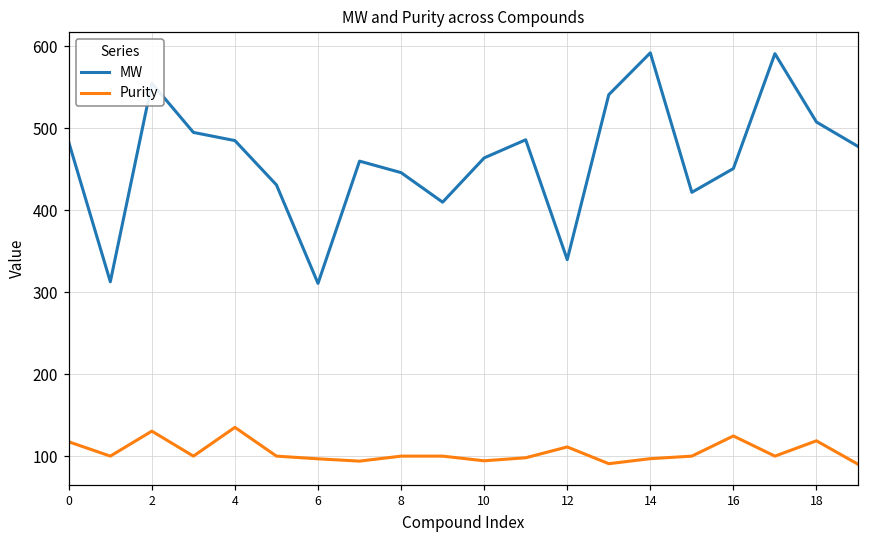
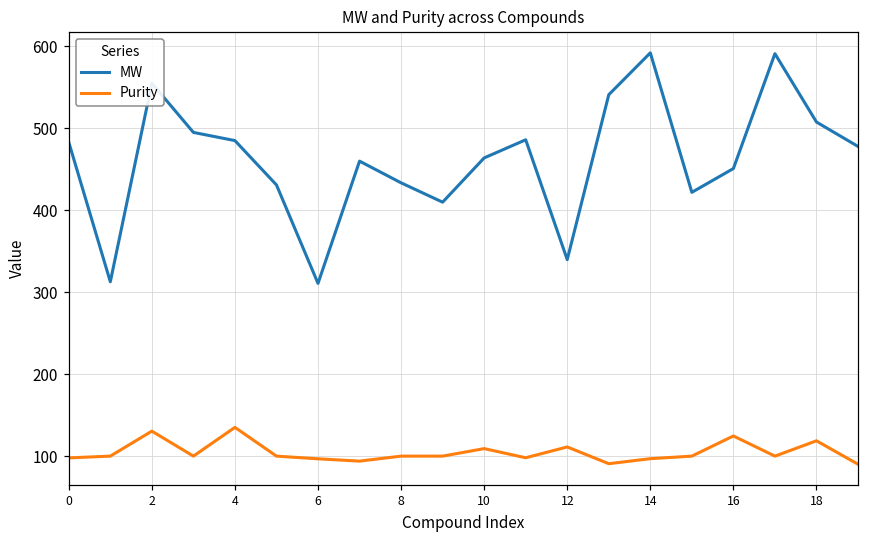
Purity, 0: 120 -> 100
MW, 8: 450 -> 430
Purity, 10: 90 -> 110
